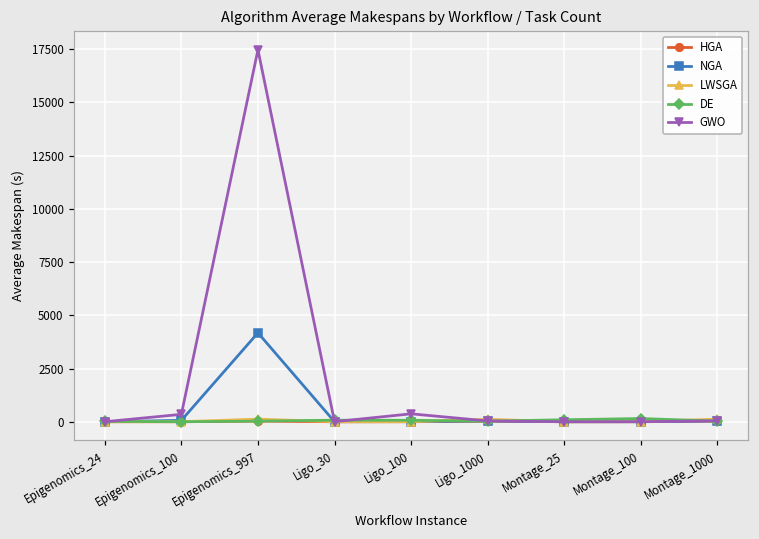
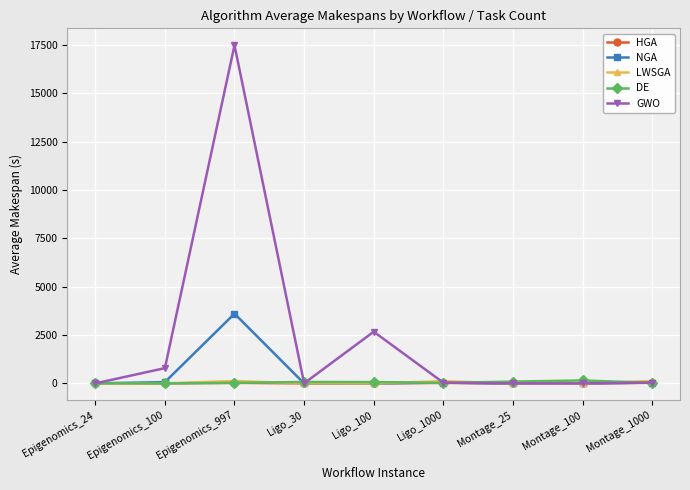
GWO, Epigenomics_100: 300 -> 800
NGA, Epigenomics_997: 4200 -> 3600
GWO, Ligo_100: 400 -> 2700
